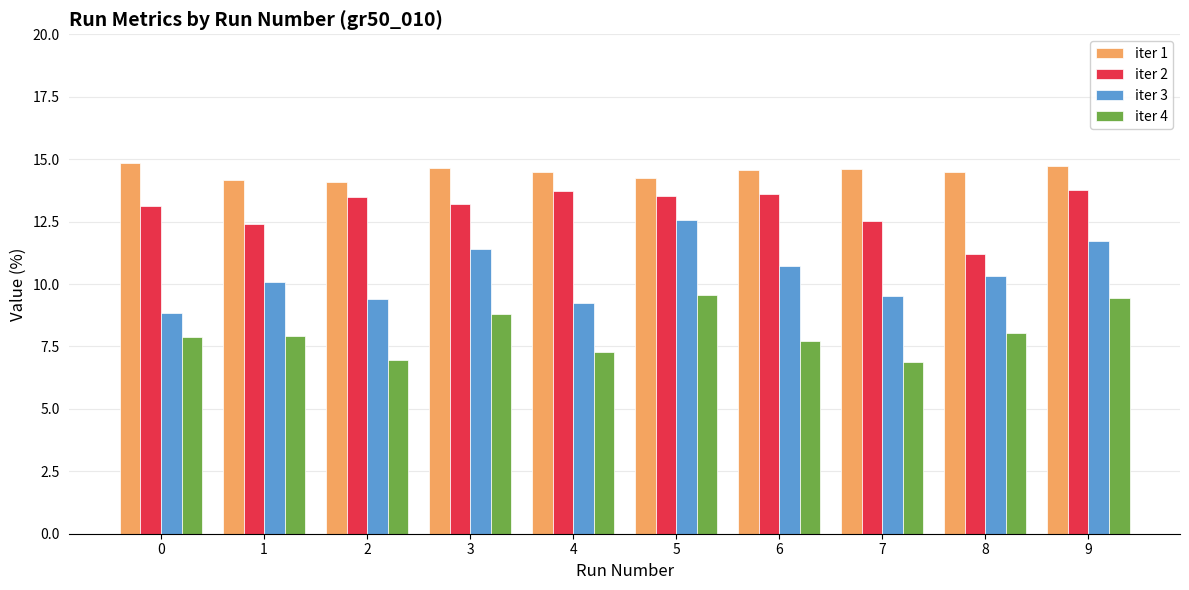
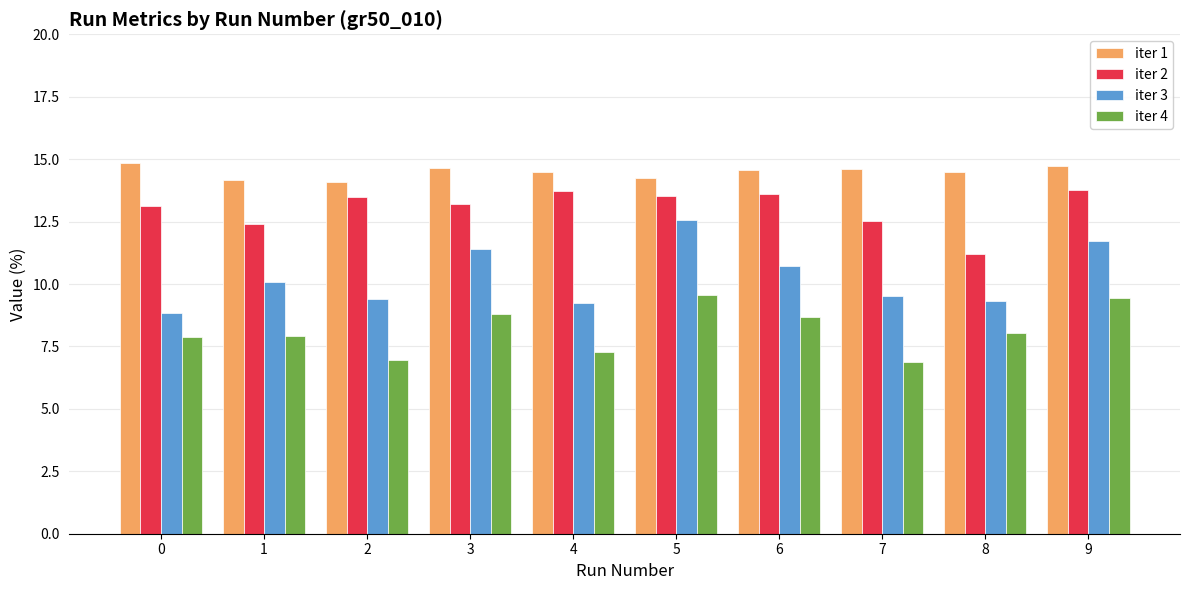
iter 4, 6: 7.7 -> 8.7
iter 3, 8: 10.3 -> 9.3
